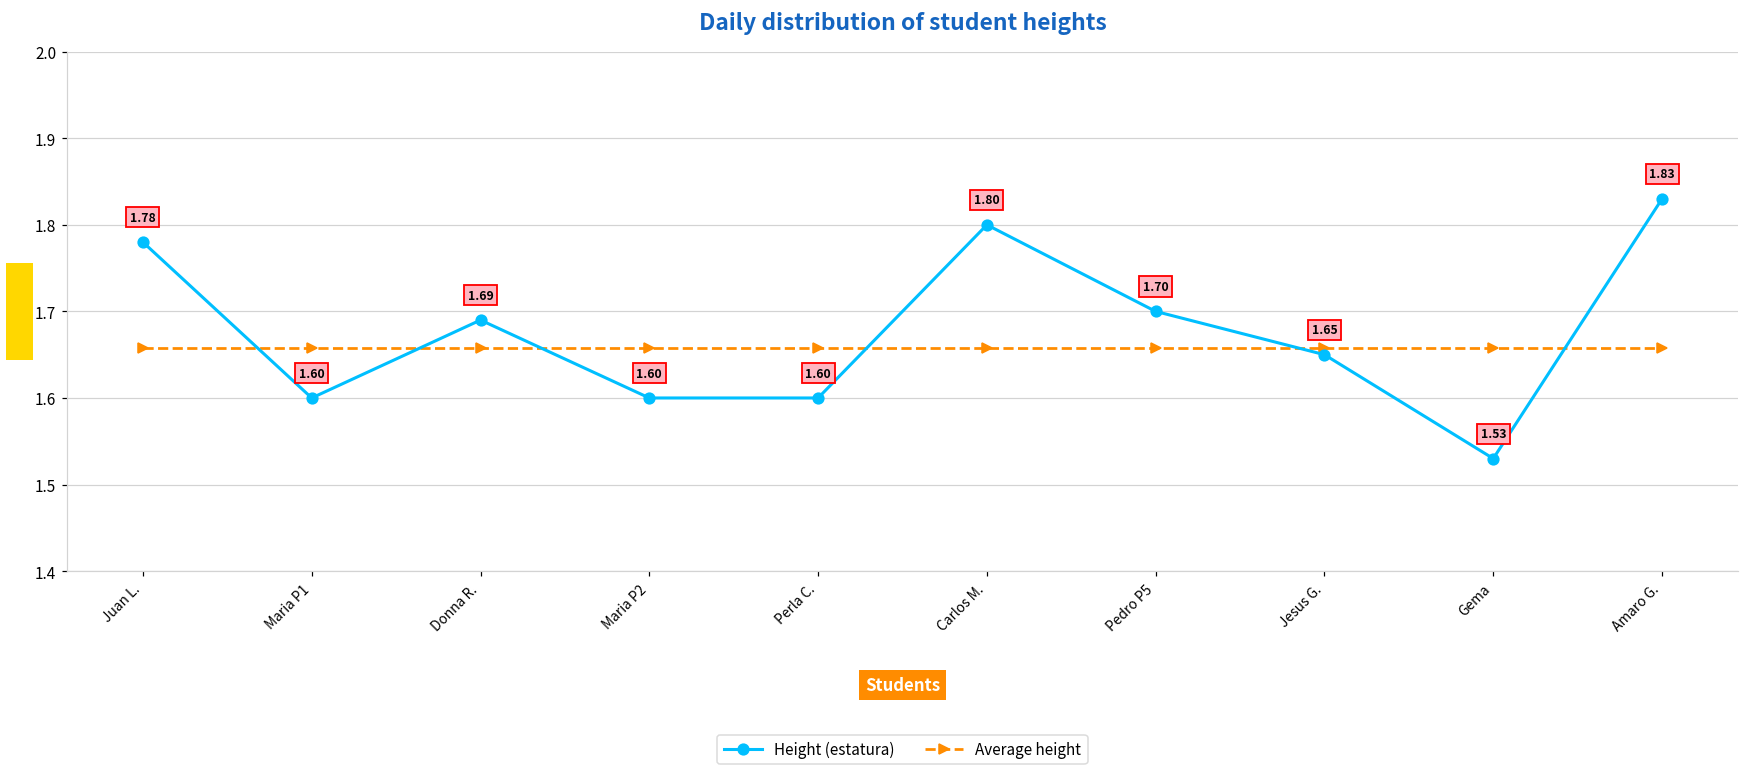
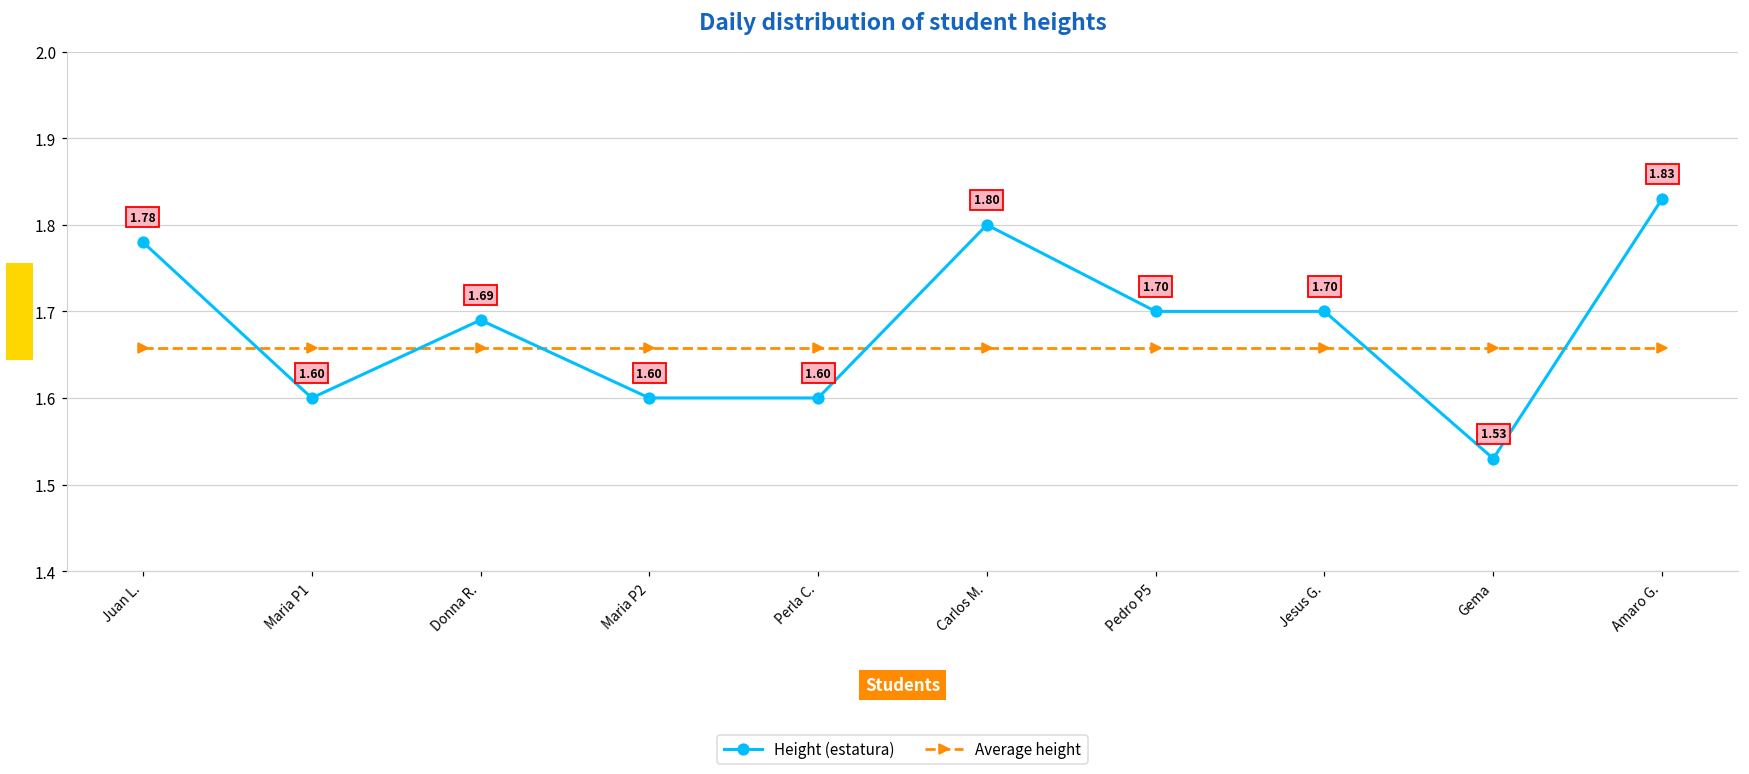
Height (estatura), Jesus G.: 1.65 -> 1.70
